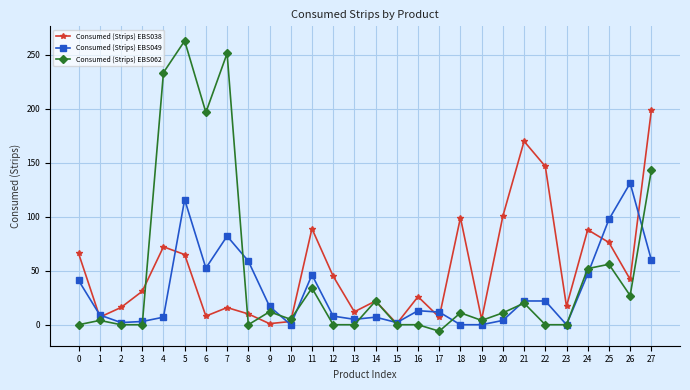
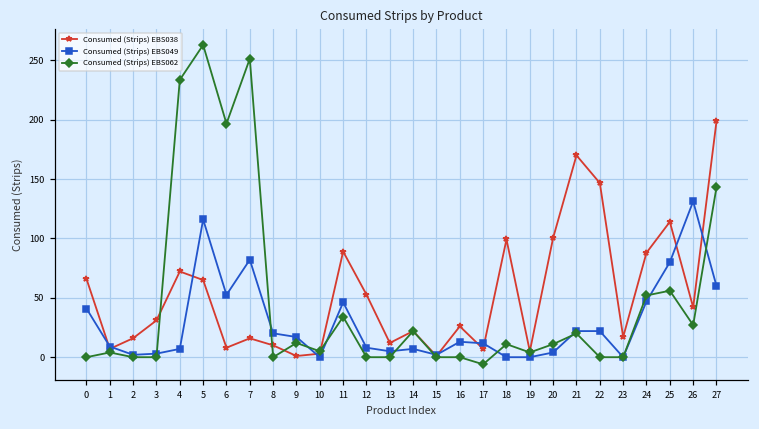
Consumed (Strips) EBS049, 8: 59 -> 20
Consumed (Strips) EBS038, 12: 45 -> 53
Consumed (Strips) EBS038, 25: 76 -> 114
Consumed (Strips) EBS049, 25: 98 -> 80
